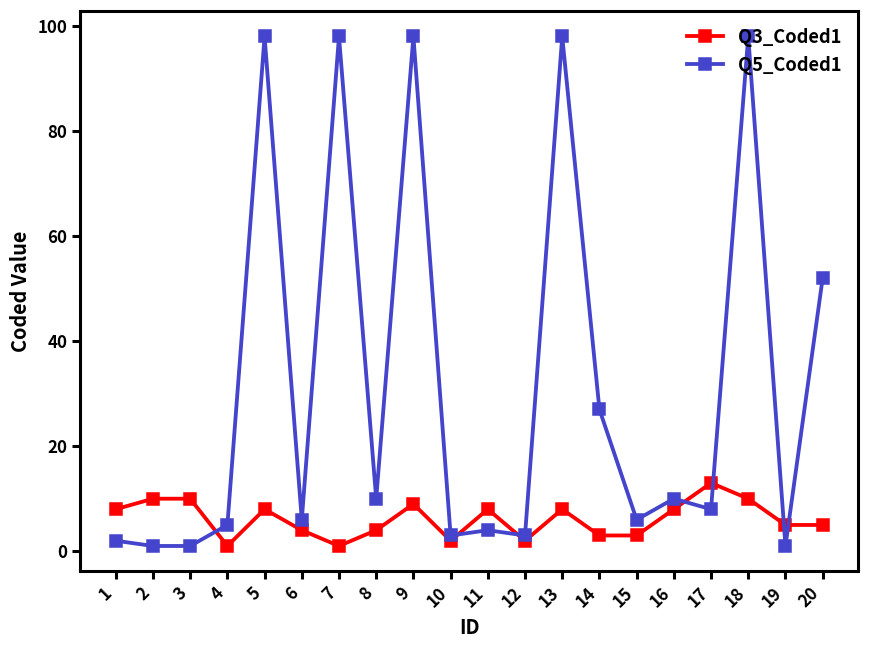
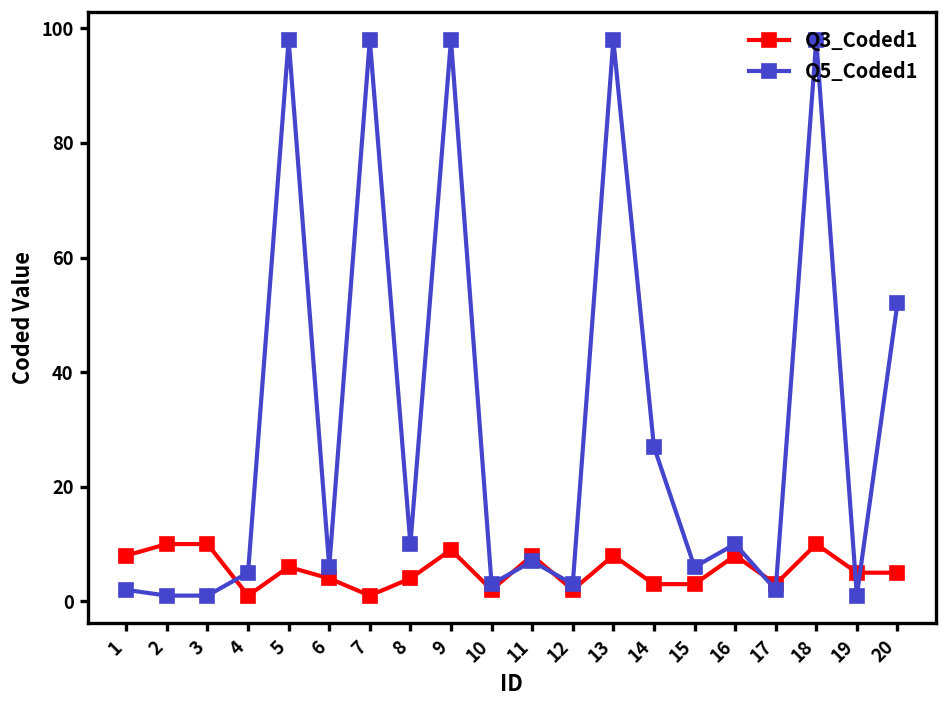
Q3_Coded1, 5: 8 -> 6
Q5_Coded1, 11: 4 -> 7
Q3_Coded1, 17: 13 -> 3
Q5_Coded1, 17: 8 -> 2
